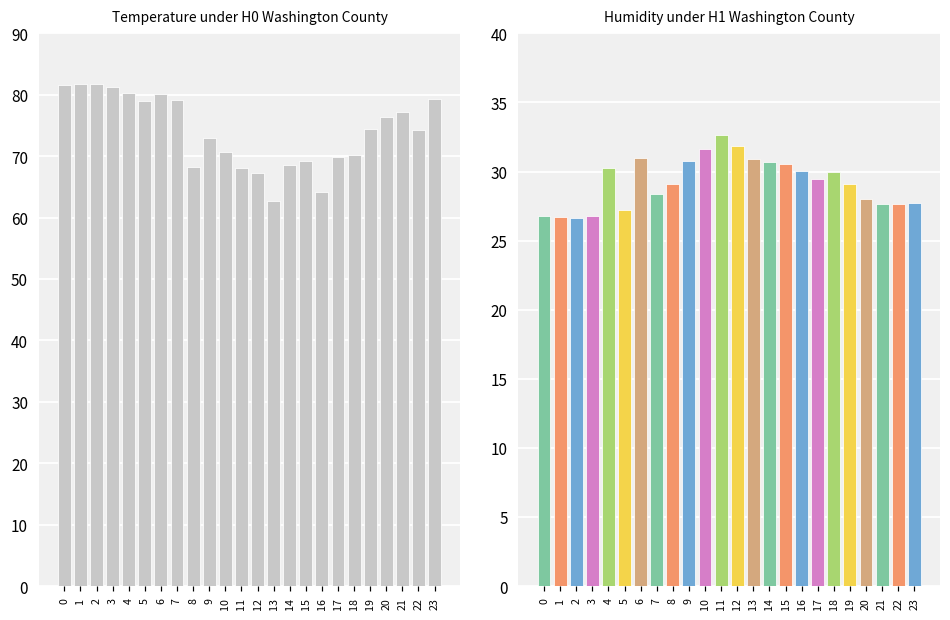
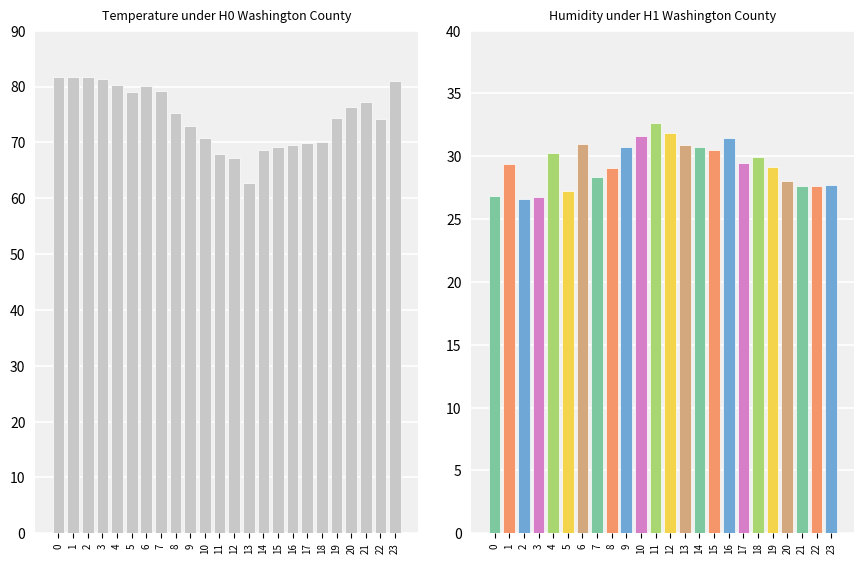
Temperature under H0 Washington County, 8: 68 -> 75
Temperature under H0 Washington County, 16: 64 -> 70
Temperature under H0 Washington County, 23: 79 -> 81
Humidity under H1 Washington County, 1: 26.7 -> 29.4
Humidity under H1 Washington County, 16: 30.1 -> 31.5
